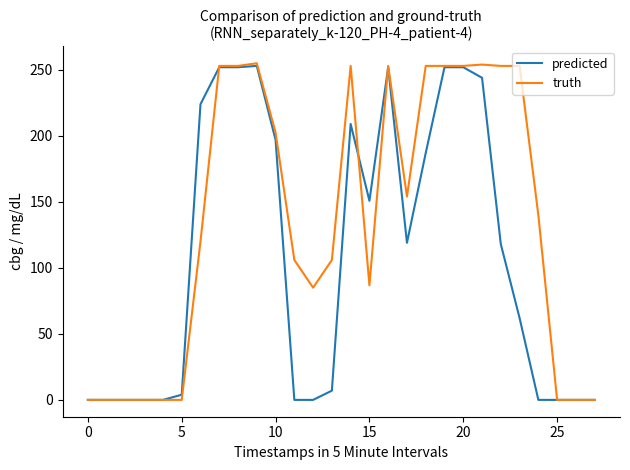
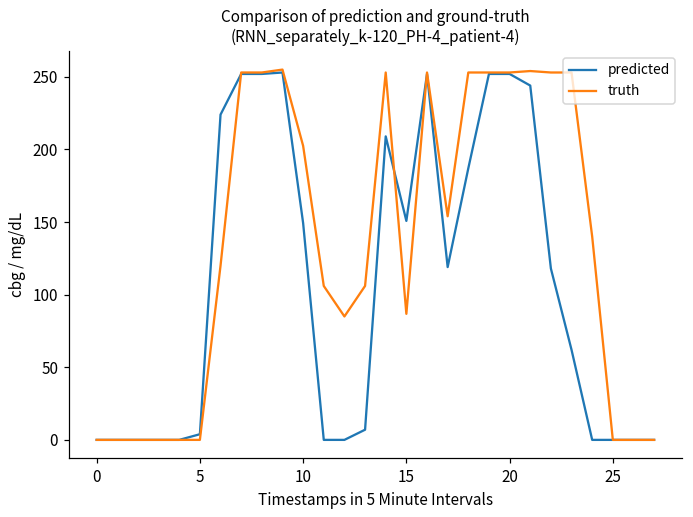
predicted, 10: 197 -> 149
